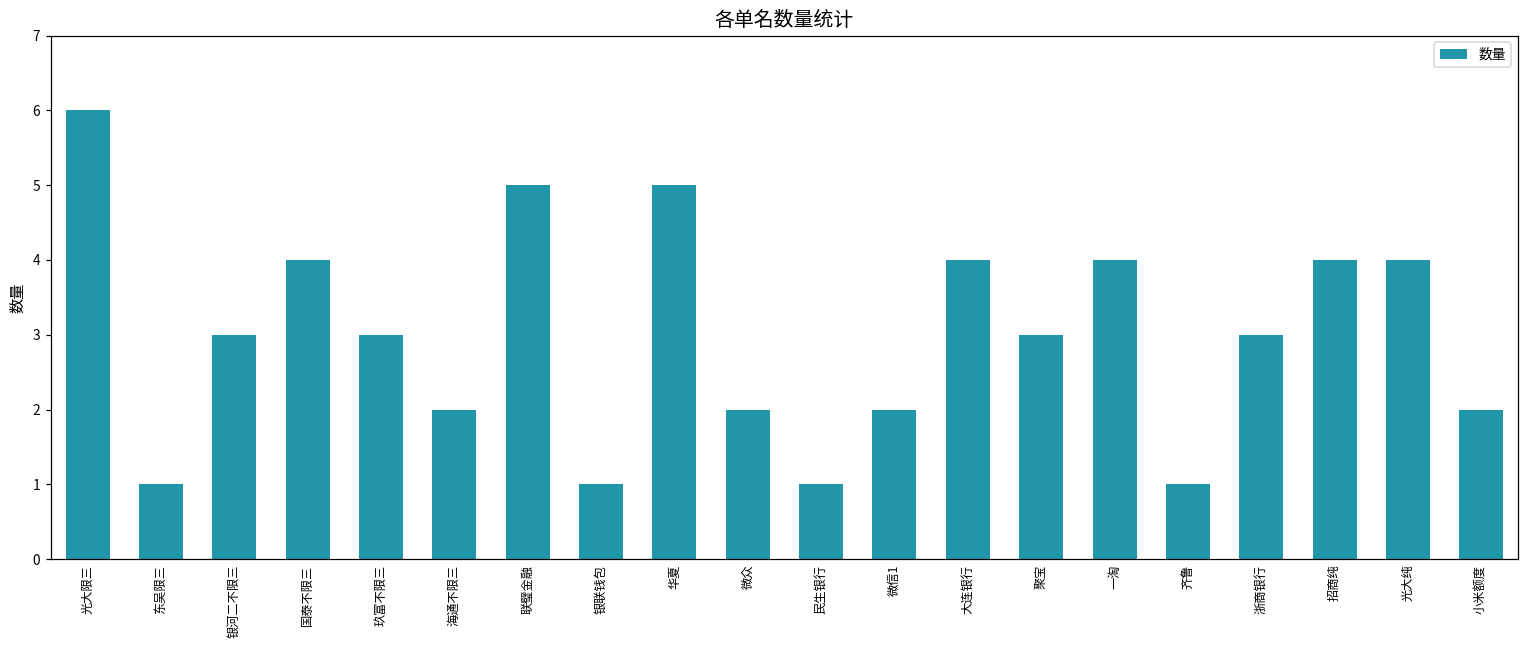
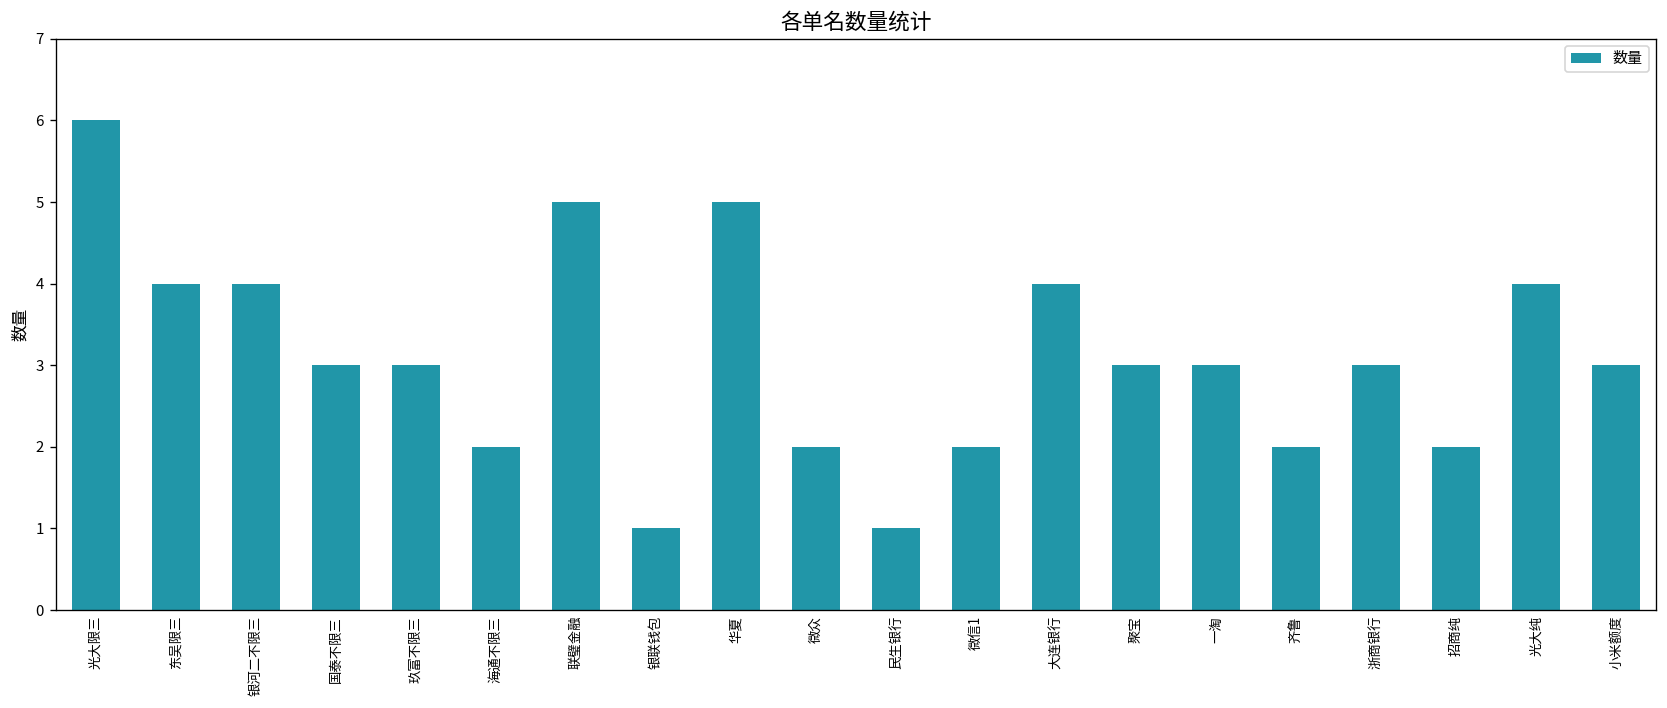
东吴限三: 1 -> 4
银河二不限三: 3 -> 4
国泰不限三: 4 -> 3
一淘: 4 -> 3
齐鲁: 1 -> 2
招商纯: 4 -> 2
小米额度: 2 -> 3
